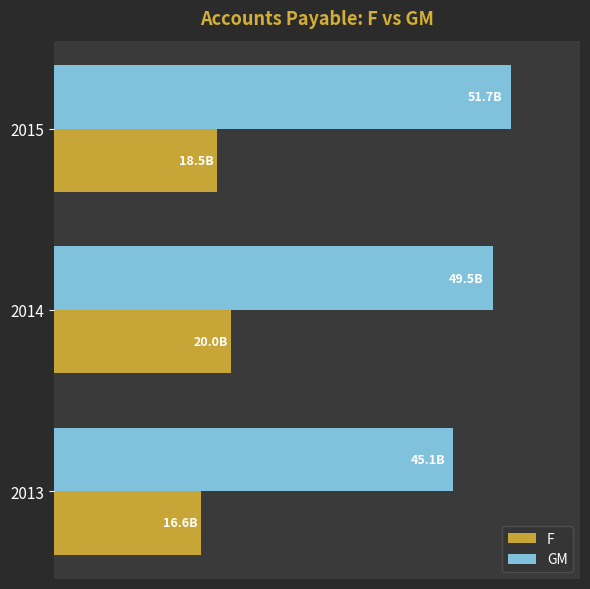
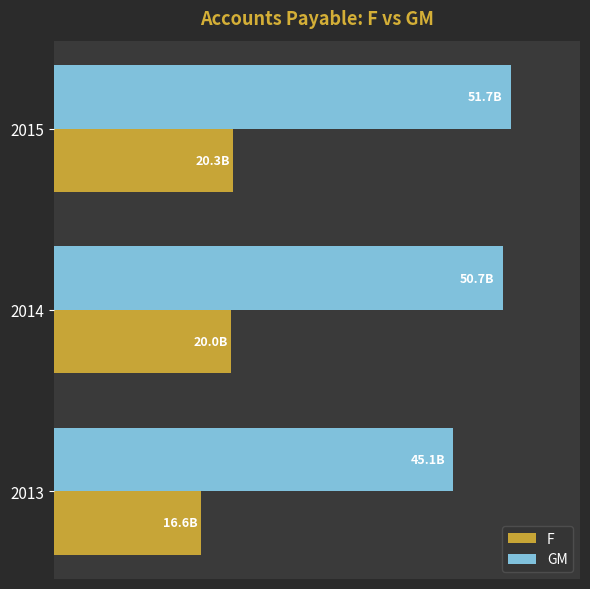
F, 2015: 18.5B -> 20.3B
GM, 2014: 49.5B -> 50.7B
